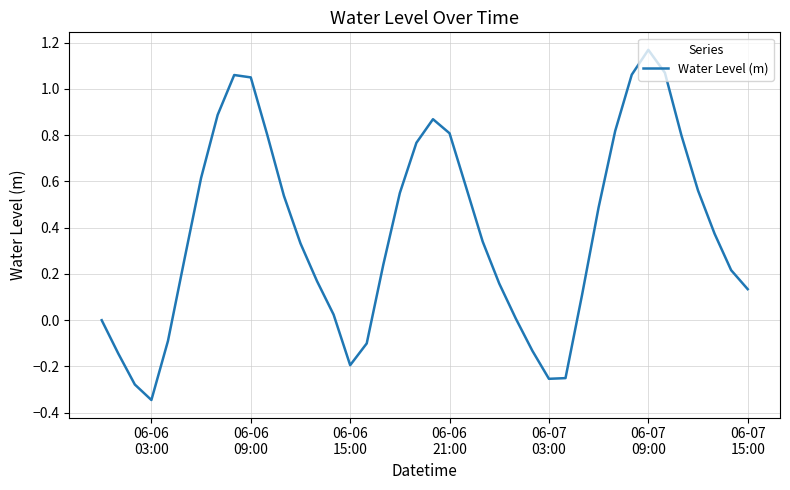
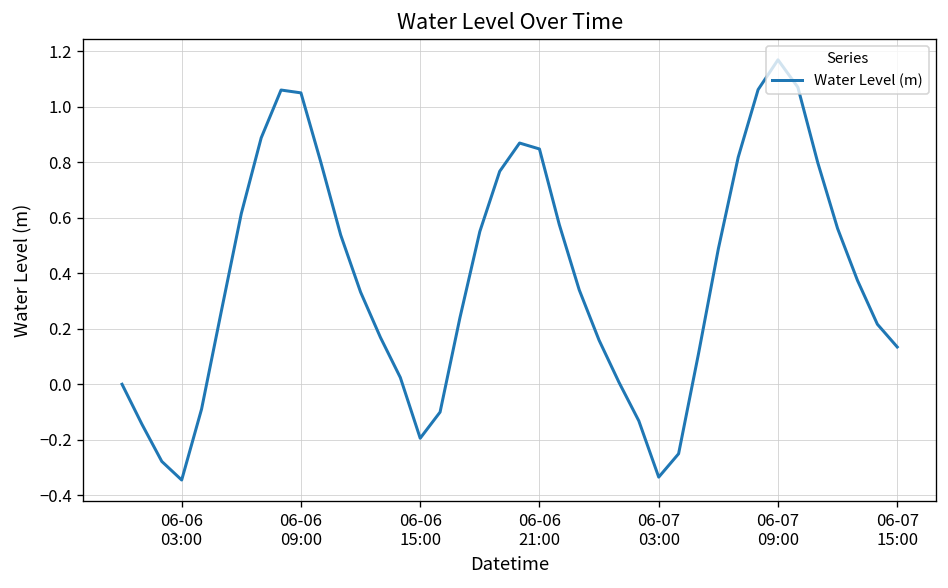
06-06 21:00: 0.81 -> 0.85
06-07 03:00: -0.25 -> -0.33
